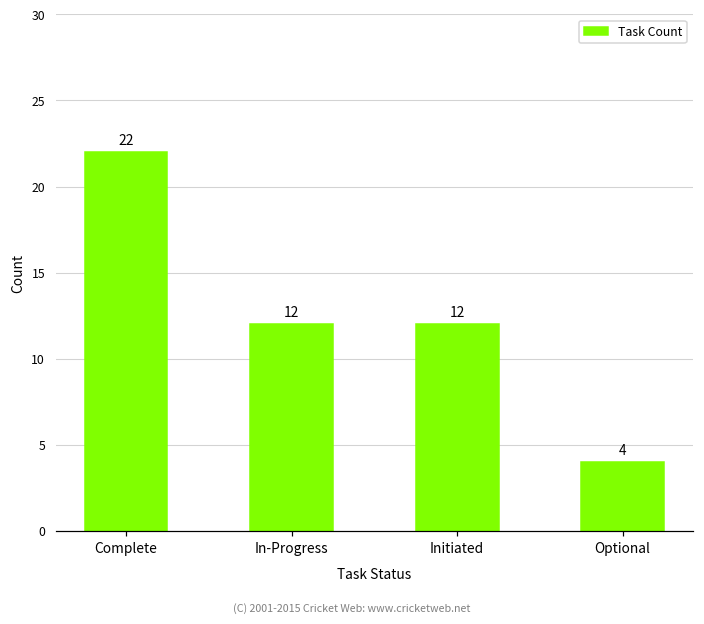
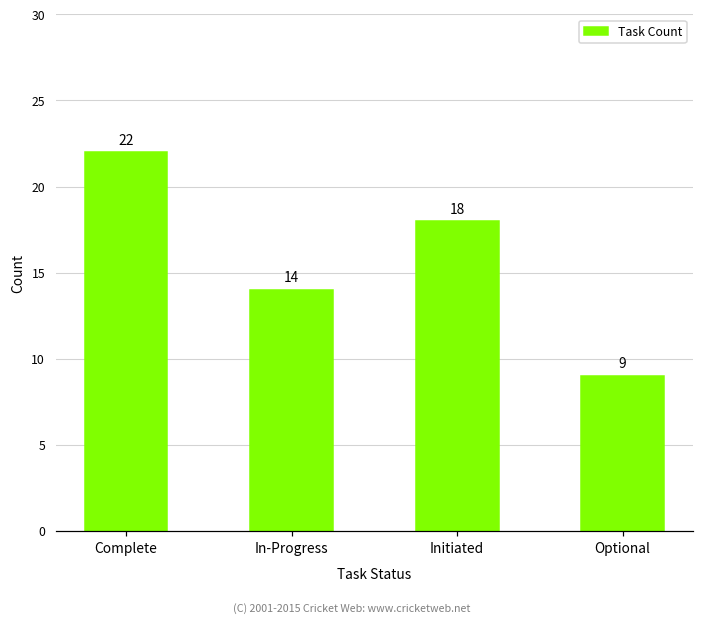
In-Progress: 12 -> 14
Initiated: 12 -> 18
Optional: 4 -> 9
